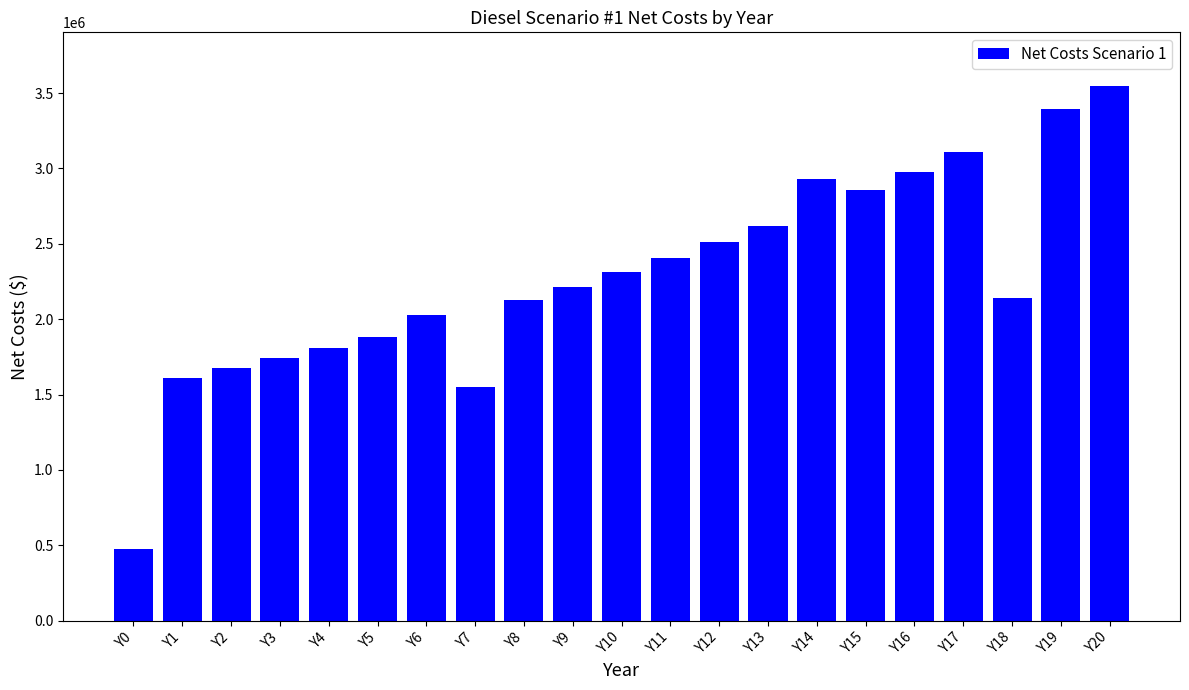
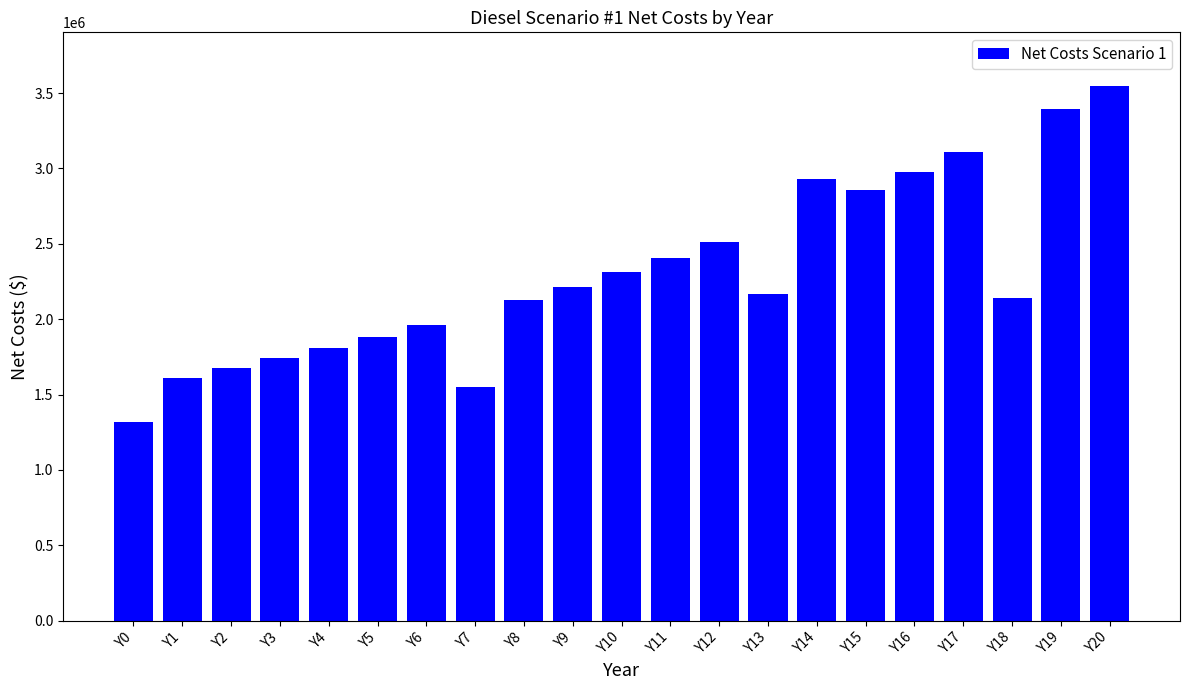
Y0: 470000 -> 1320000
Y6: 2030000 -> 1960000
Y13: 2620000 -> 2160000
